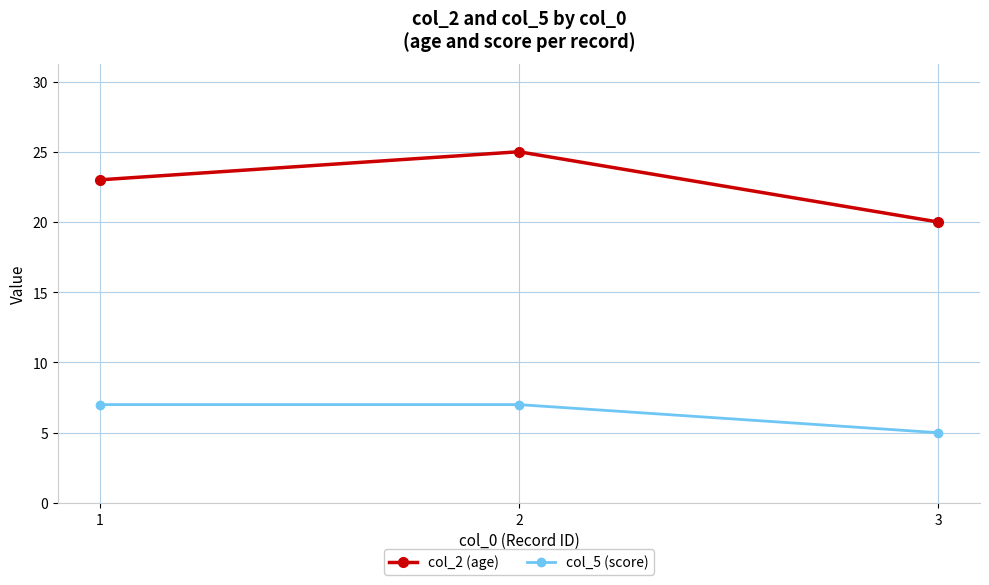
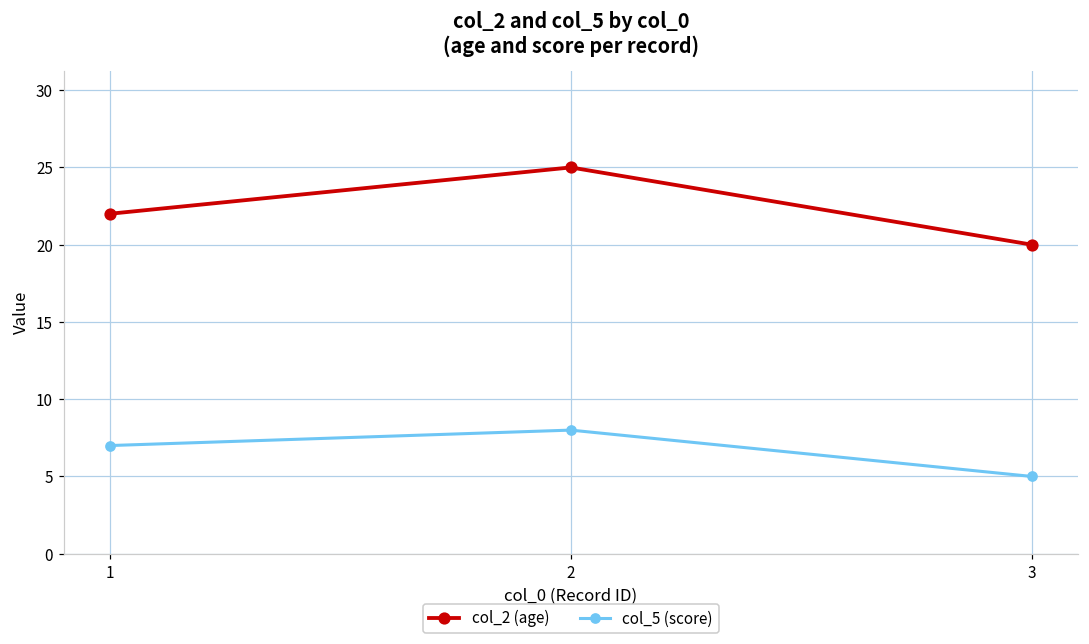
col_2 (age), 1: 23 -> 22
col_5 (score), 2: 7 -> 8
